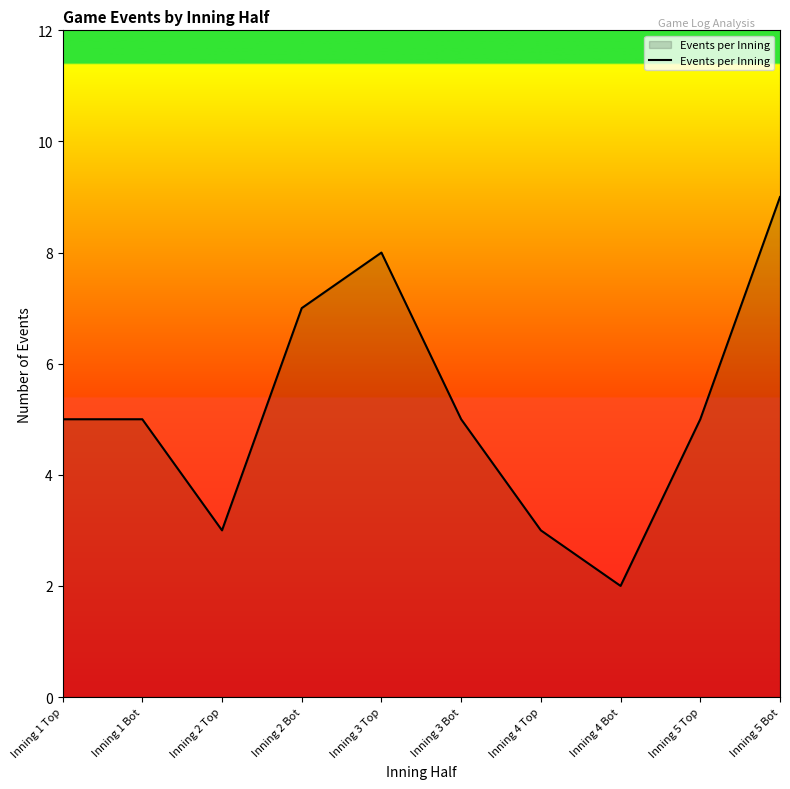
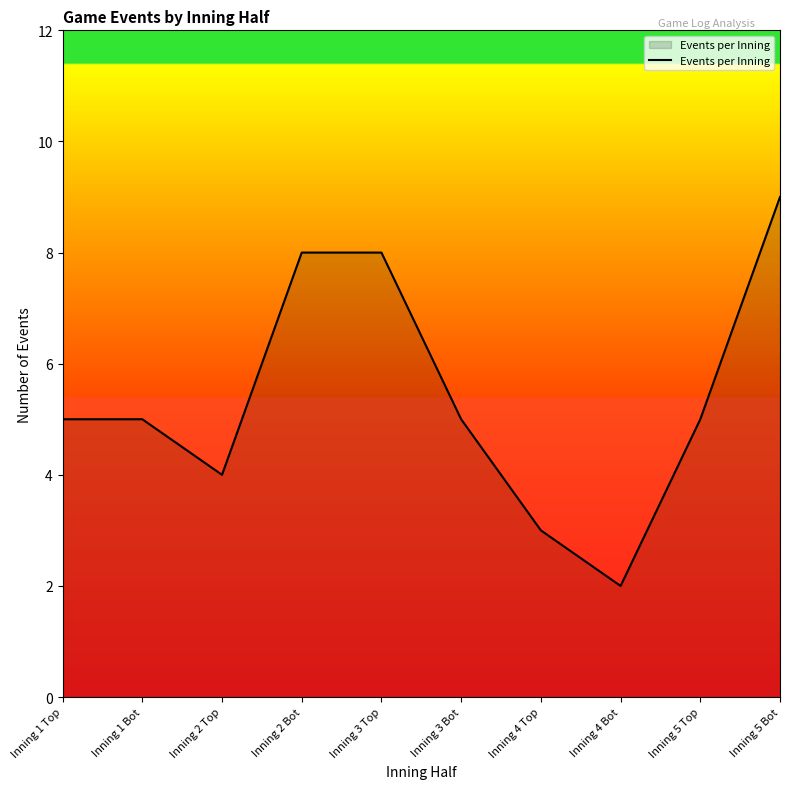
Inning 2 Top: 3 -> 4
Inning 2 Bot: 7 -> 8
